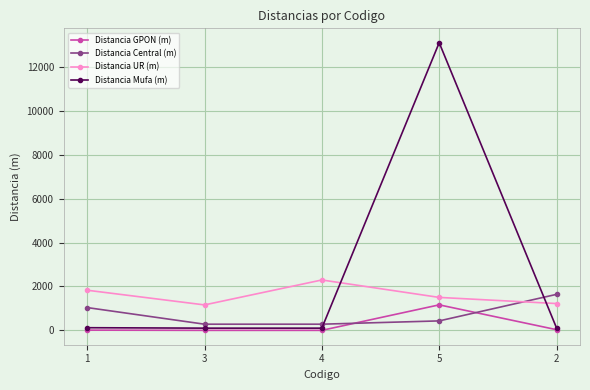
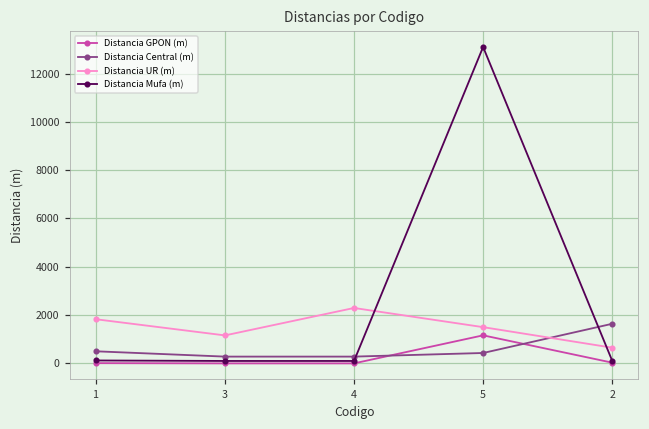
Distancia Central (m), 1: 1000 -> 500
Distancia UR (m), 2: 1200 -> 700
